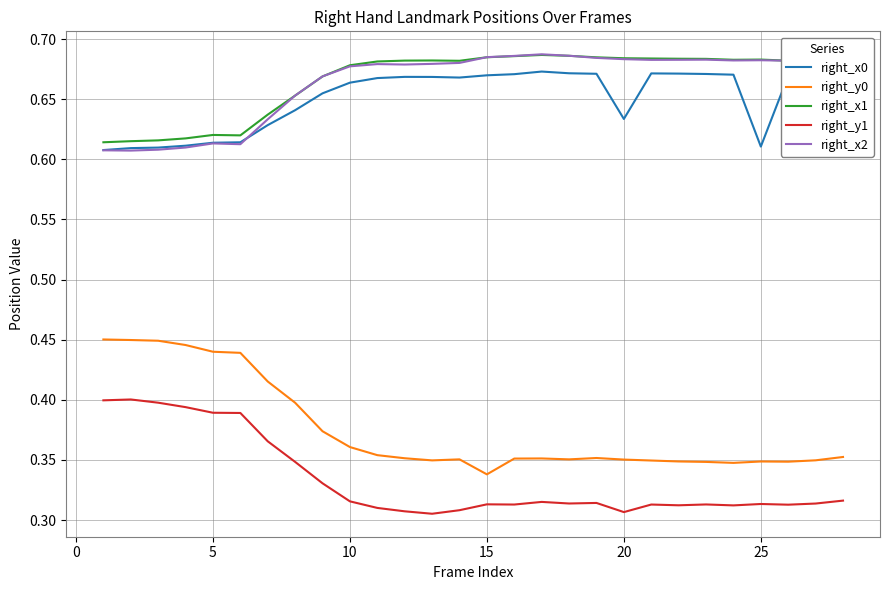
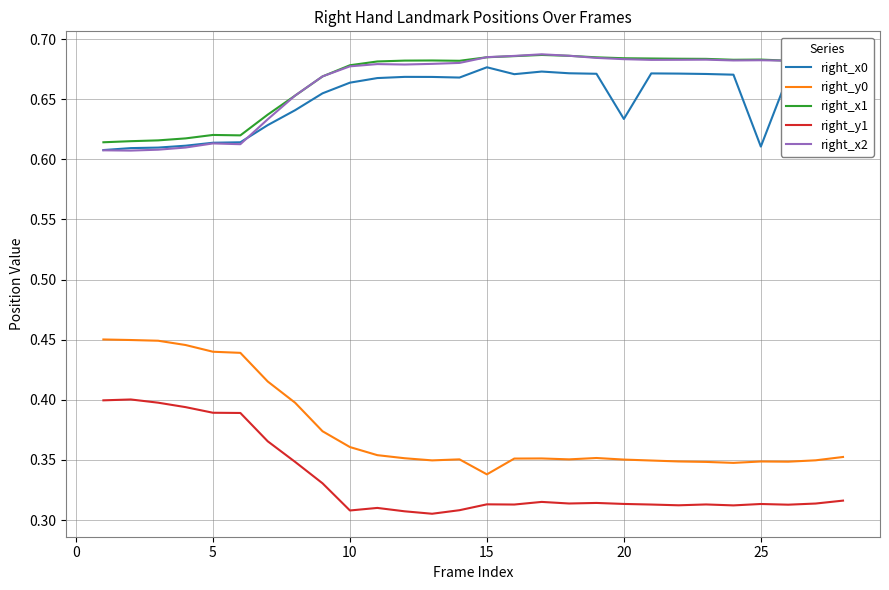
right_y1, 10: 0.316 -> 0.308
right_x0, 15: 0.670 -> 0.676
right_y1, 20: 0.307 -> 0.313
